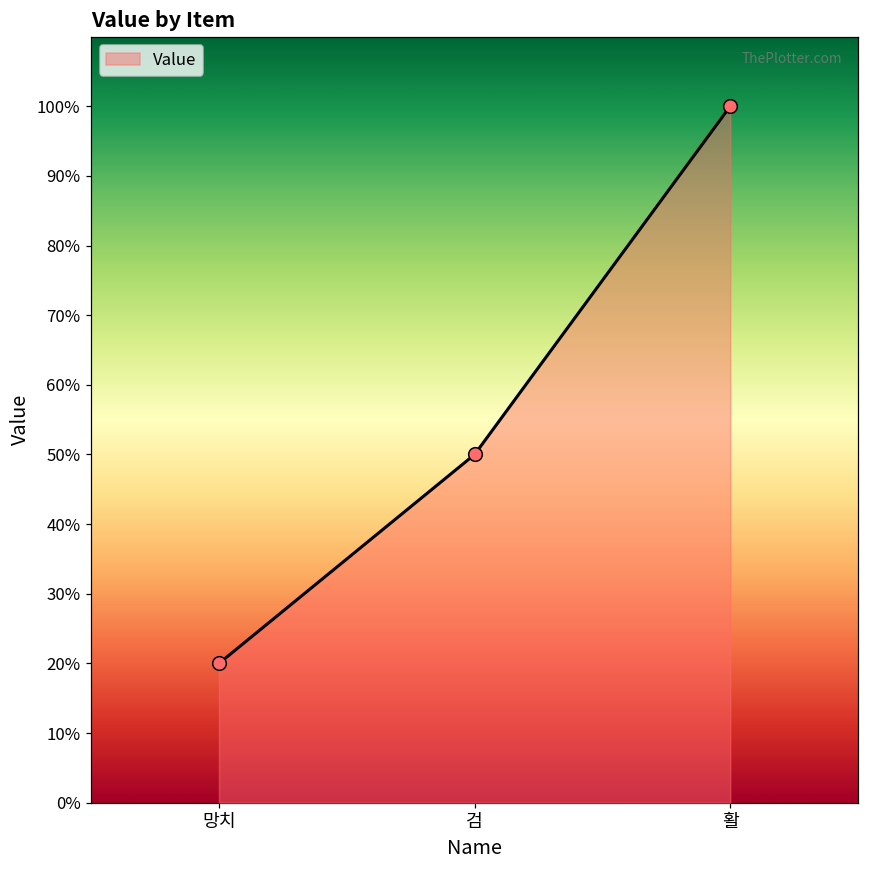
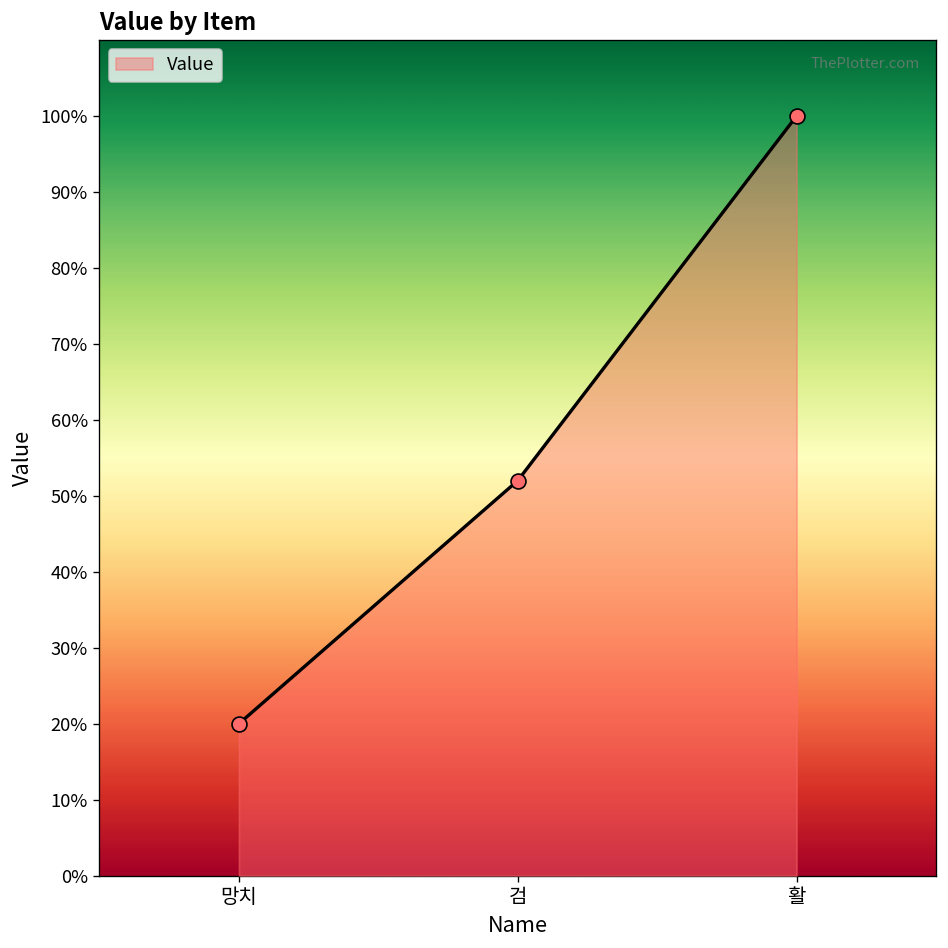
검: 50% -> 52%
